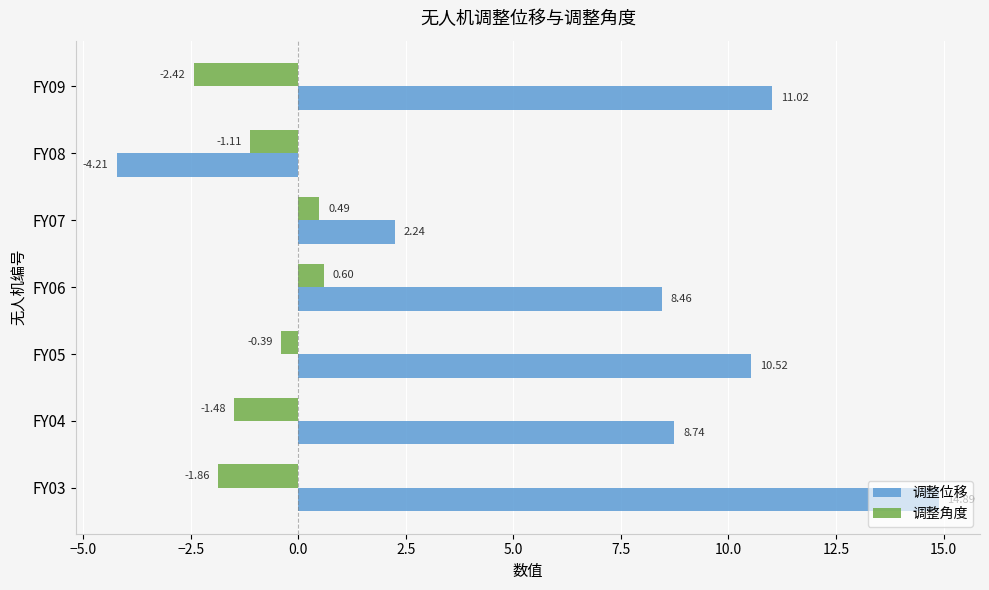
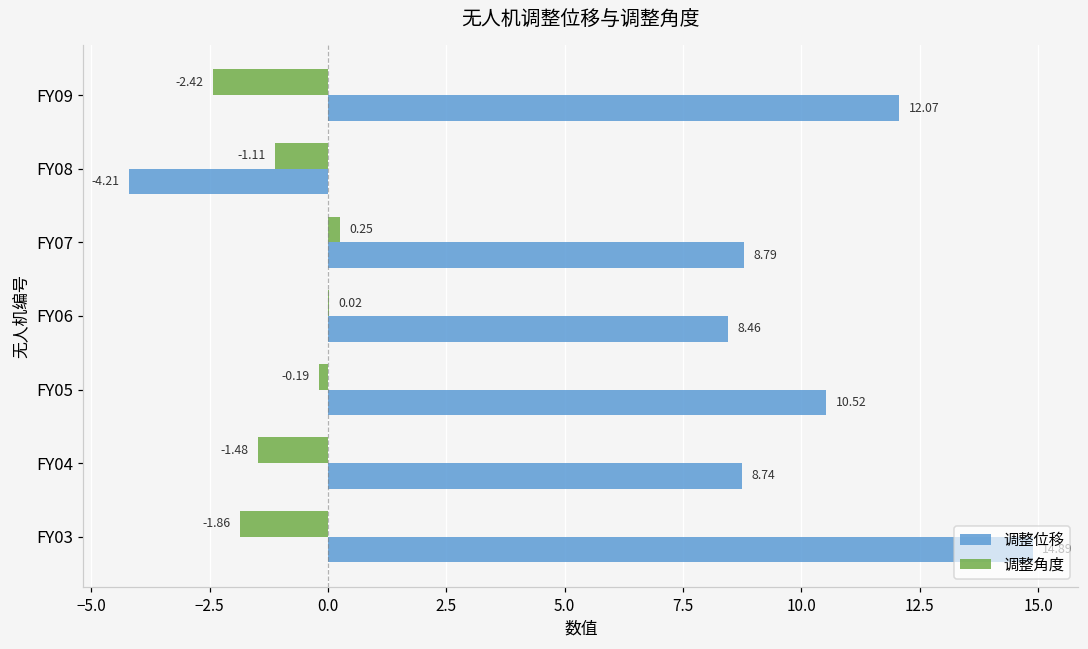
调整位移, FY09: 11.02 -> 12.07
调整角度, FY07: 0.49 -> 0.25
调整位移, FY07: 2.24 -> 8.79
调整角度, FY06: 0.60 -> 0.02
调整角度, FY05: -0.39 -> -0.19
